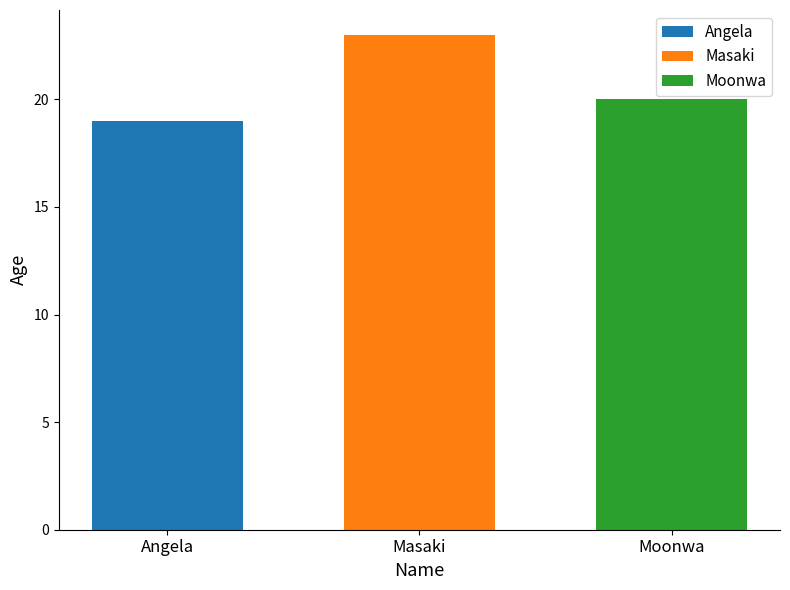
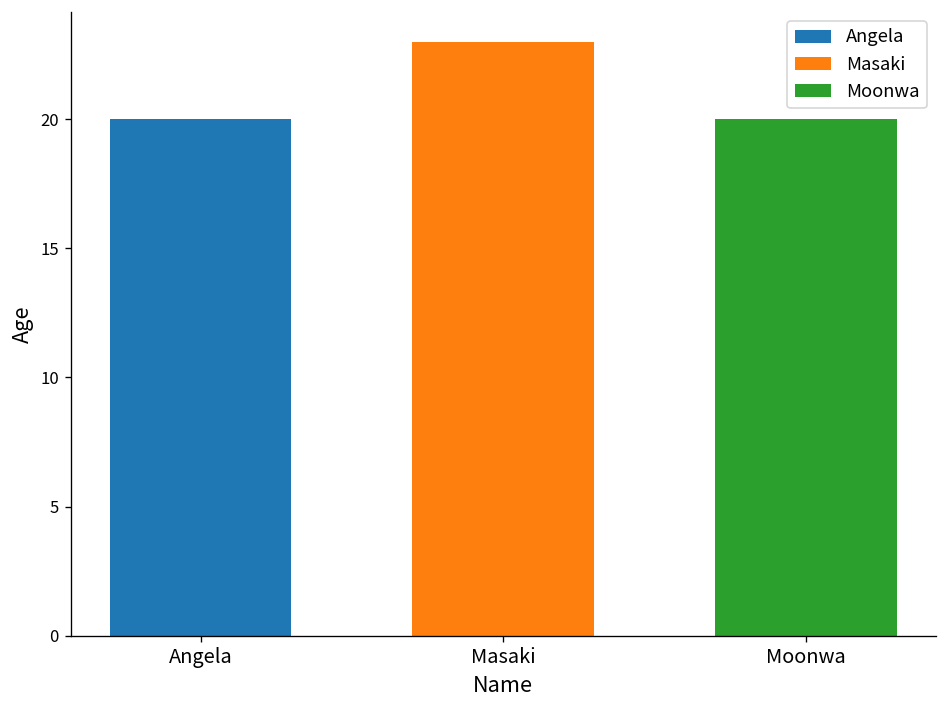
Angela: 19 -> 20
